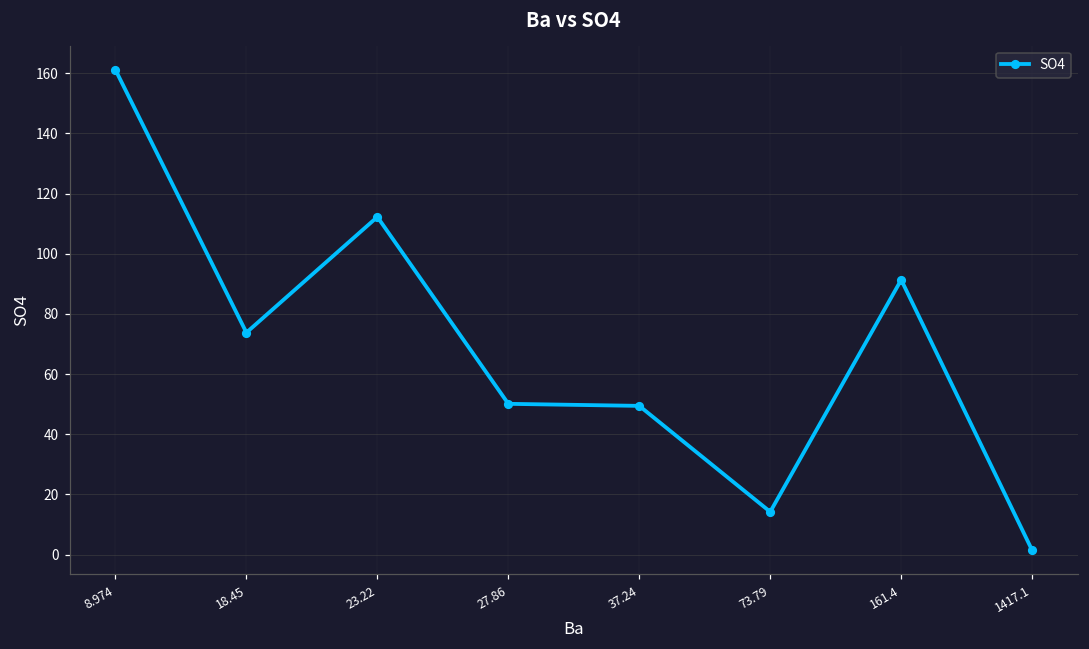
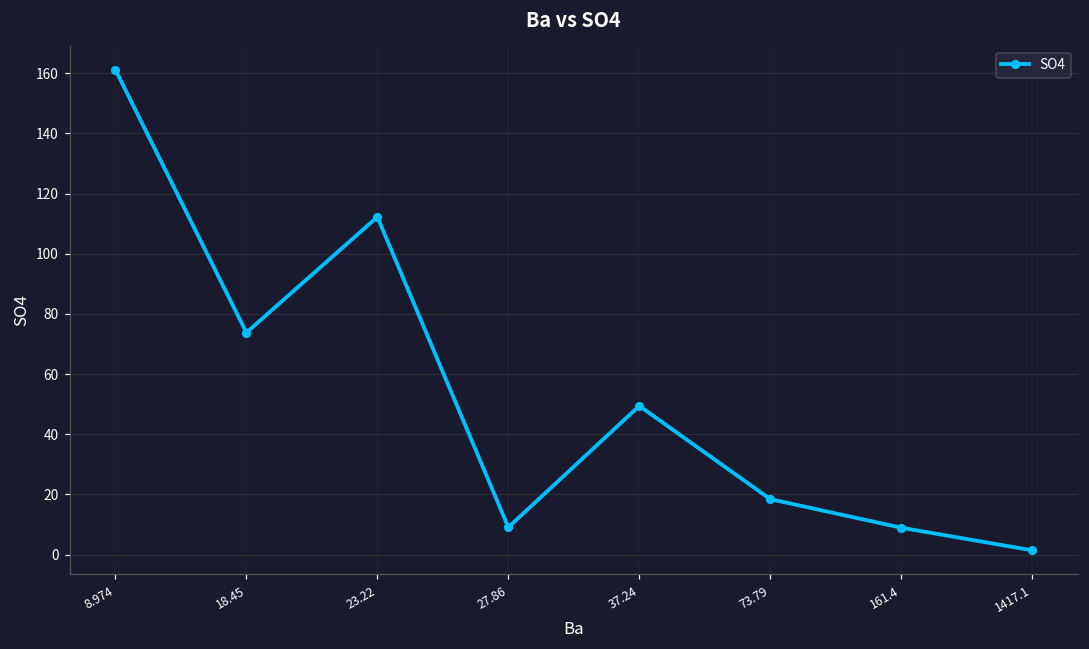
27.86: 50 -> 9
73.79: 14 -> 18
161.4: 91 -> 9
